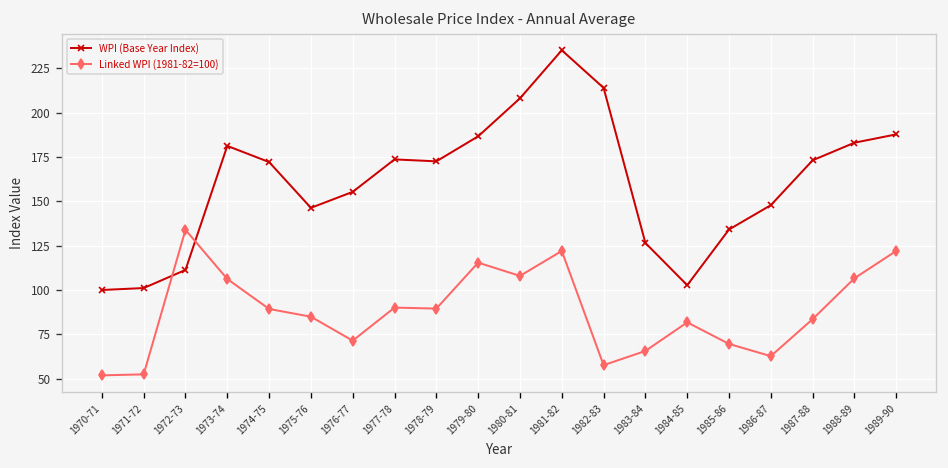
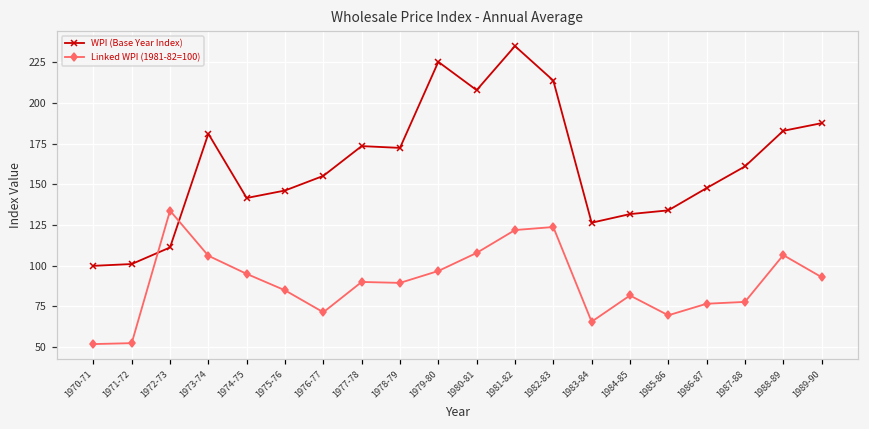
WPI (Base Year Index), 1974-75: 172 -> 142
Linked WPI (1981-82=100), 1974-75: 89 -> 95
WPI (Base Year Index), 1979-80: 187 -> 225
Linked WPI (1981-82=100), 1979-80: 115 -> 97
Linked WPI (1981-82=100), 1982-83: 58 -> 124
WPI (Base Year Index), 1984-85: 103 -> 132
Linked WPI (1981-82=100), 1986-87: 63 -> 77
WPI (Base Year Index), 1987-88: 173 -> 161
Linked WPI (1981-82=100), 1987-88: 84 -> 78
Linked WPI (1981-82=100), 1989-90: 122 -> 93
